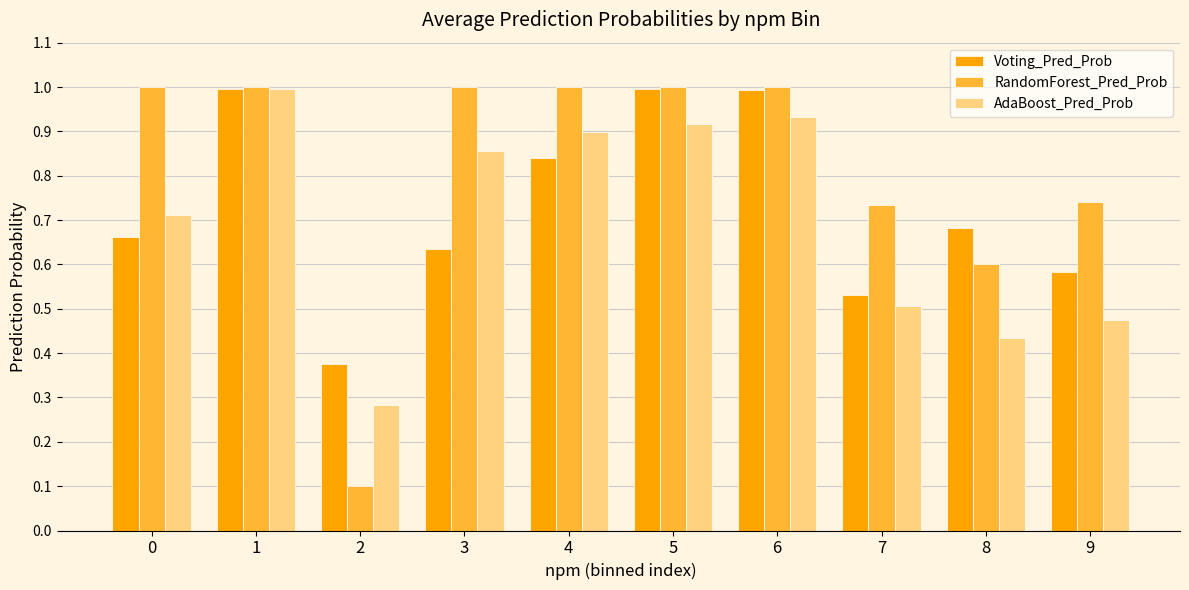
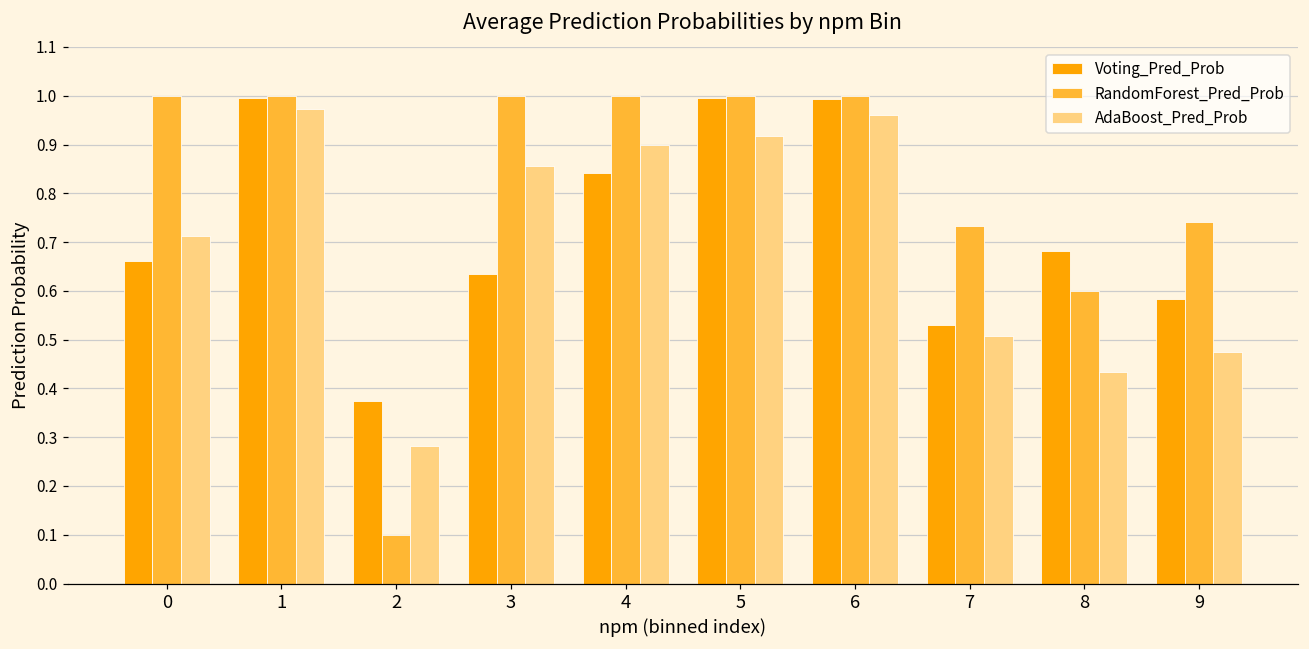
AdaBoost_Pred_Prob, 1: 1.00 -> 0.97
AdaBoost_Pred_Prob, 6: 0.93 -> 0.96
